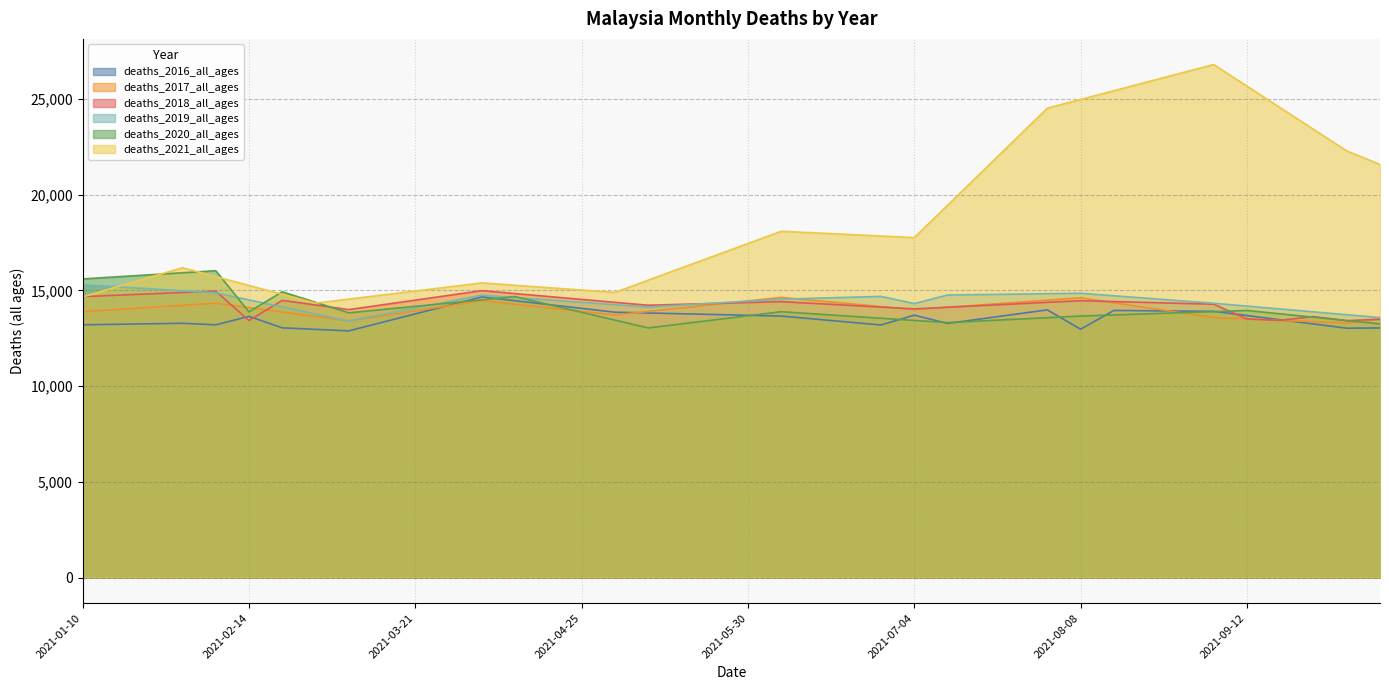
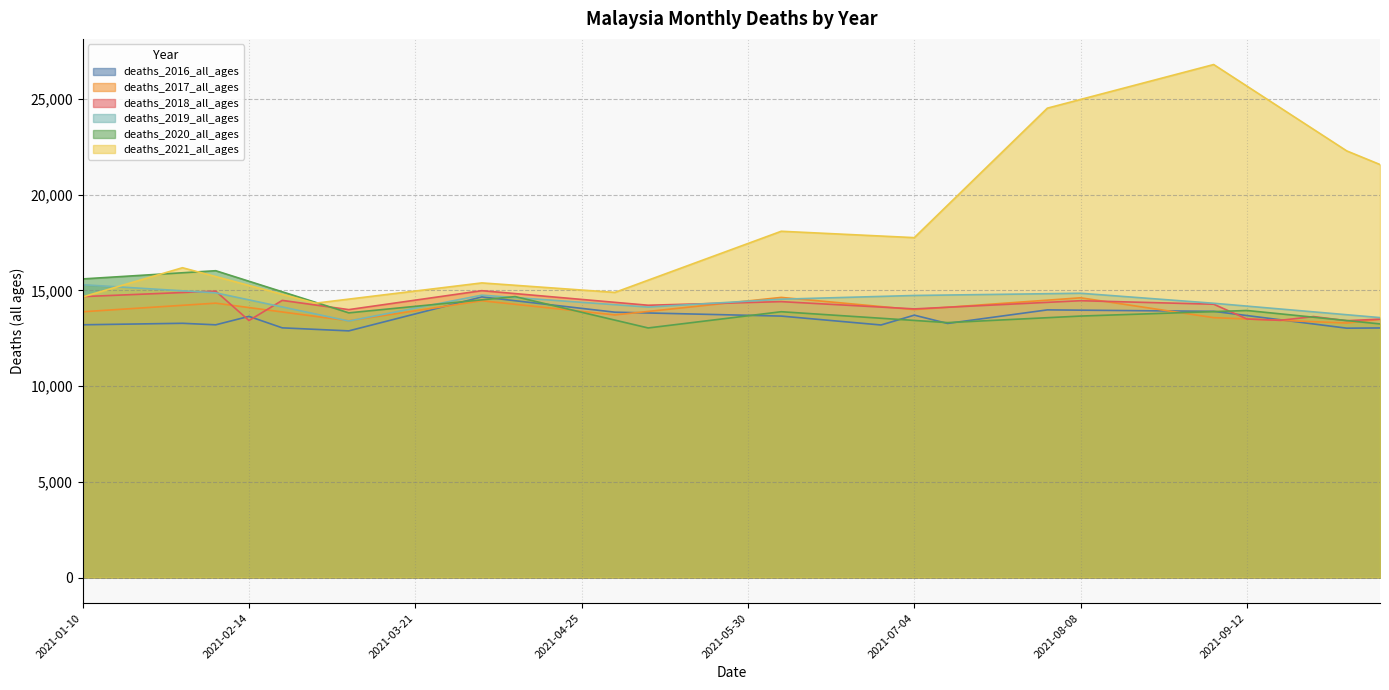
deaths_2020_all_ages, 2021-02-14: 13,900 -> 15,500
deaths_2019_all_ages, 2021-07-04: 14,300 -> 14,700
deaths_2016_all_ages, 2021-08-08: 13,000 -> 14,000
